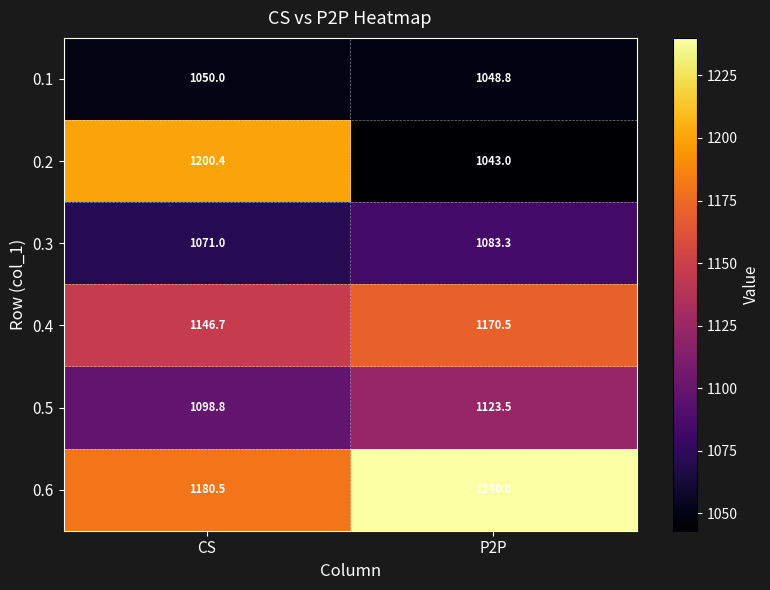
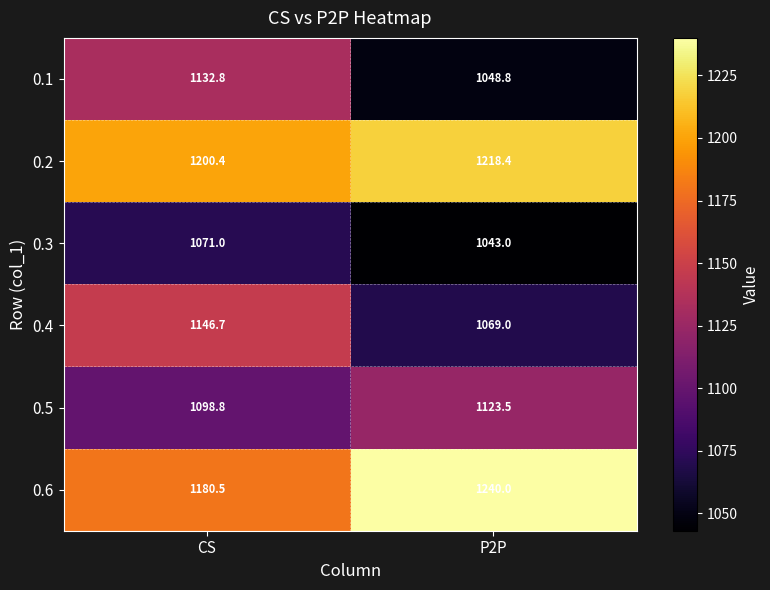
0.1, CS: 1050.0 -> 1132.8
0.2, P2P: 1043.0 -> 1218.4
0.3, P2P: 1083.3 -> 1043.0
0.4, P2P: 1170.5 -> 1069.0
